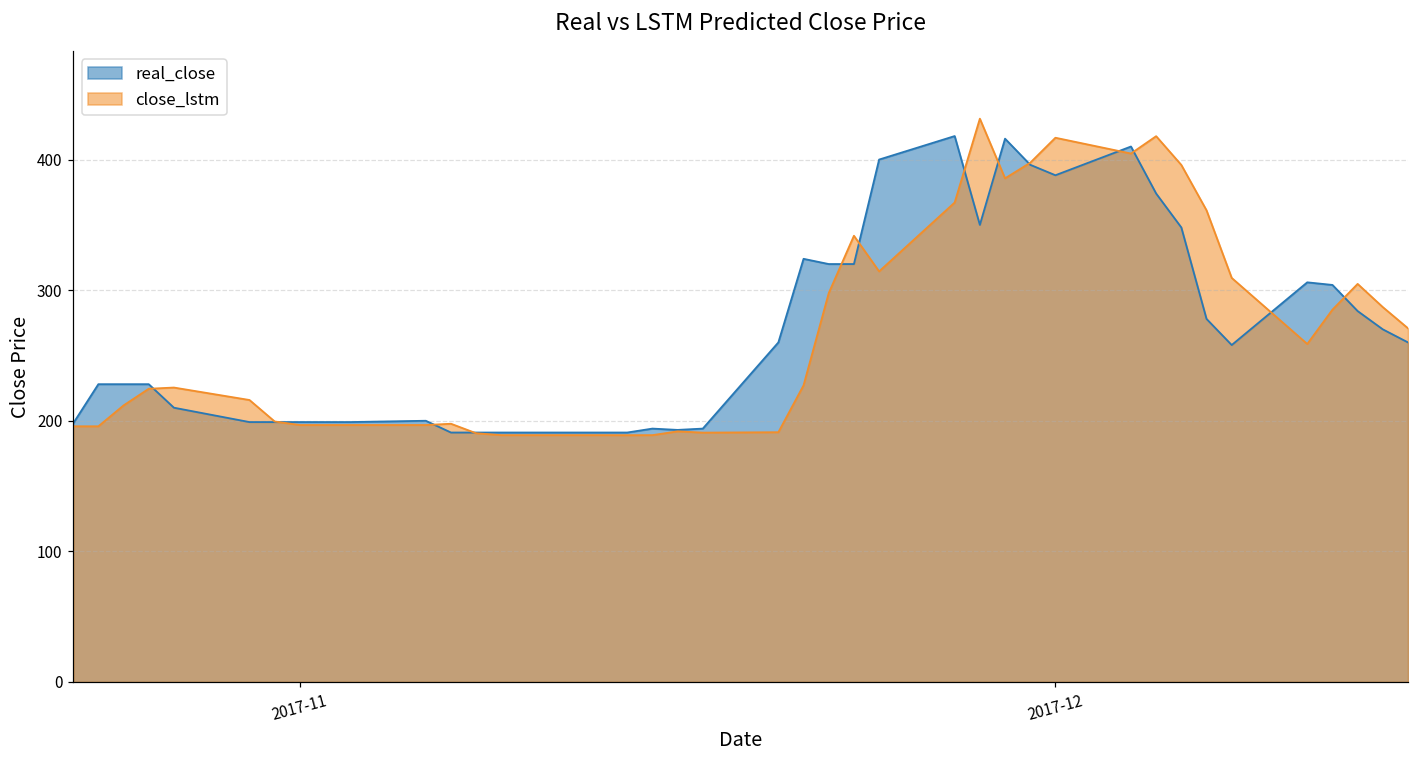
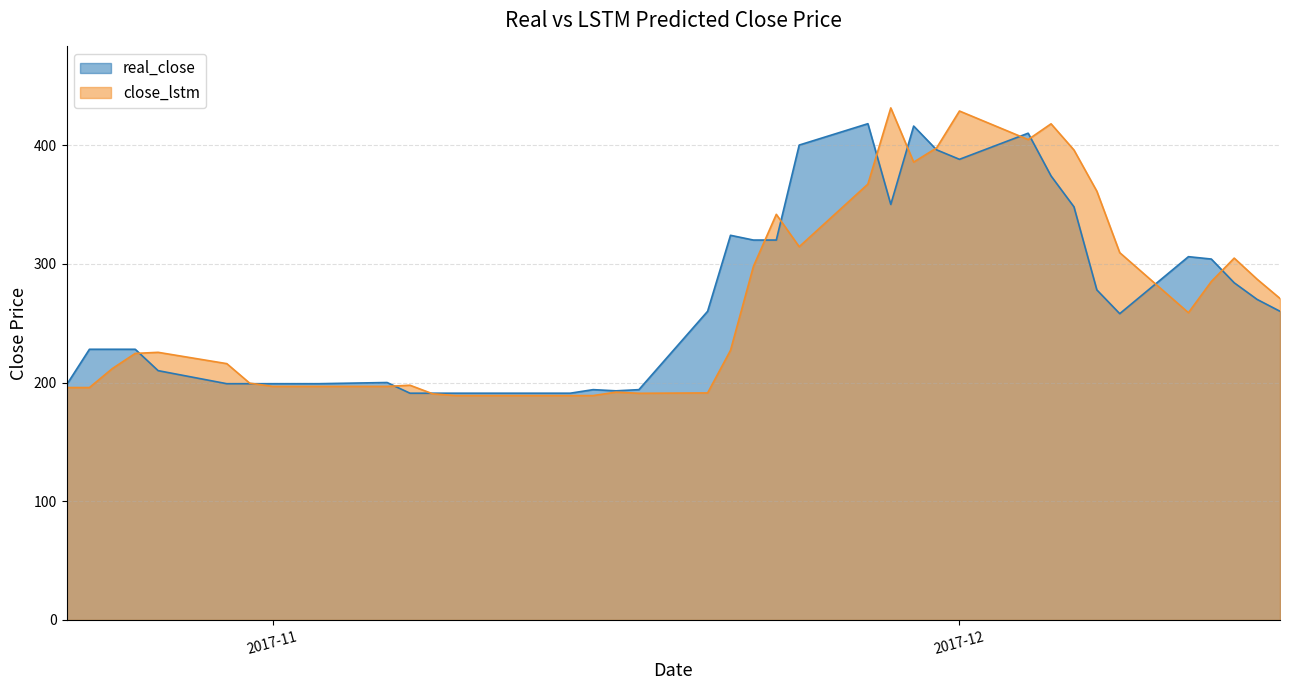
close_lstm, 2017-12: 417 -> 429
